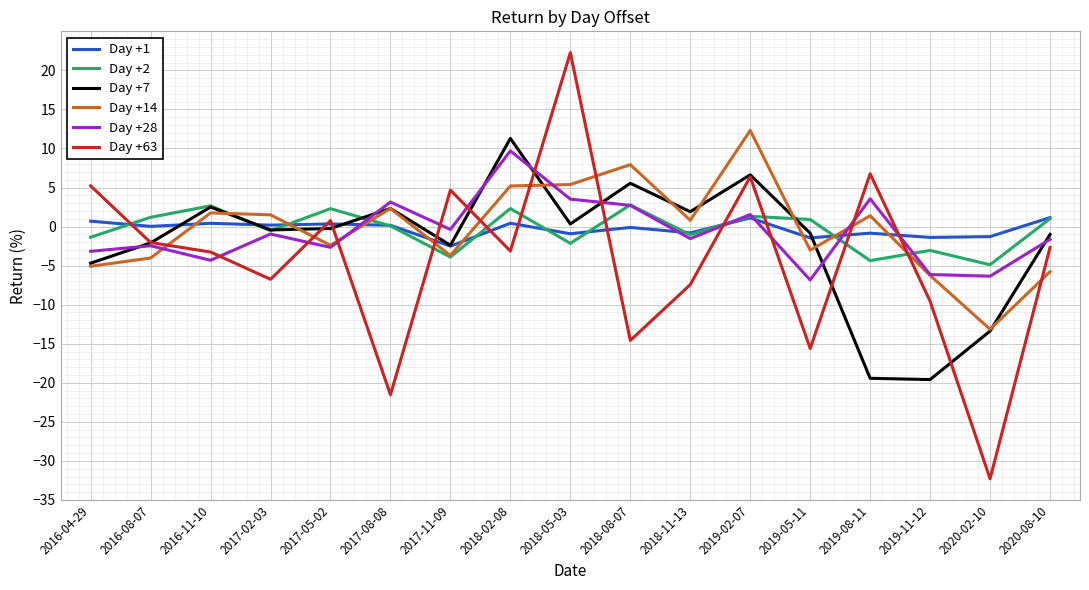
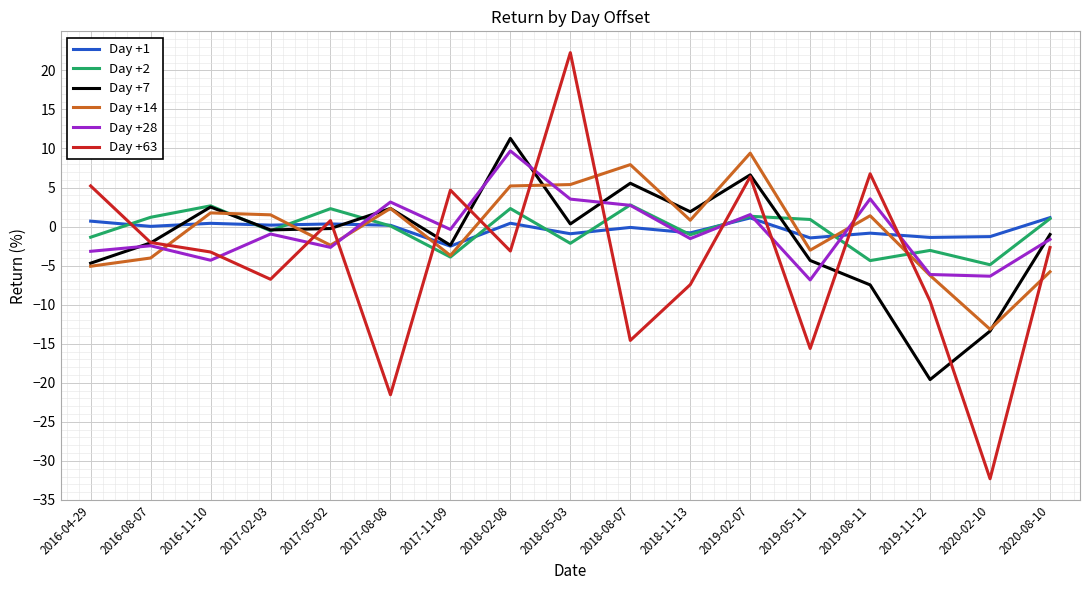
Day +14, 2019-02-07: 12 -> 9
Day +7, 2019-05-11: -1 -> -4
Day +7, 2019-08-11: -19 -> -7
